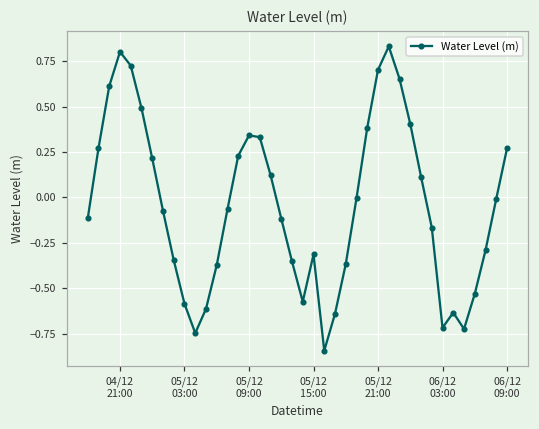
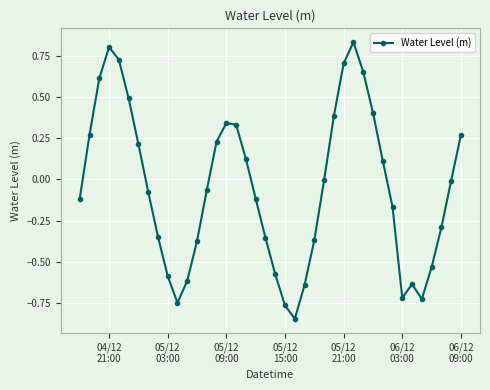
05/12 15:00: -0.31 -> -0.76
